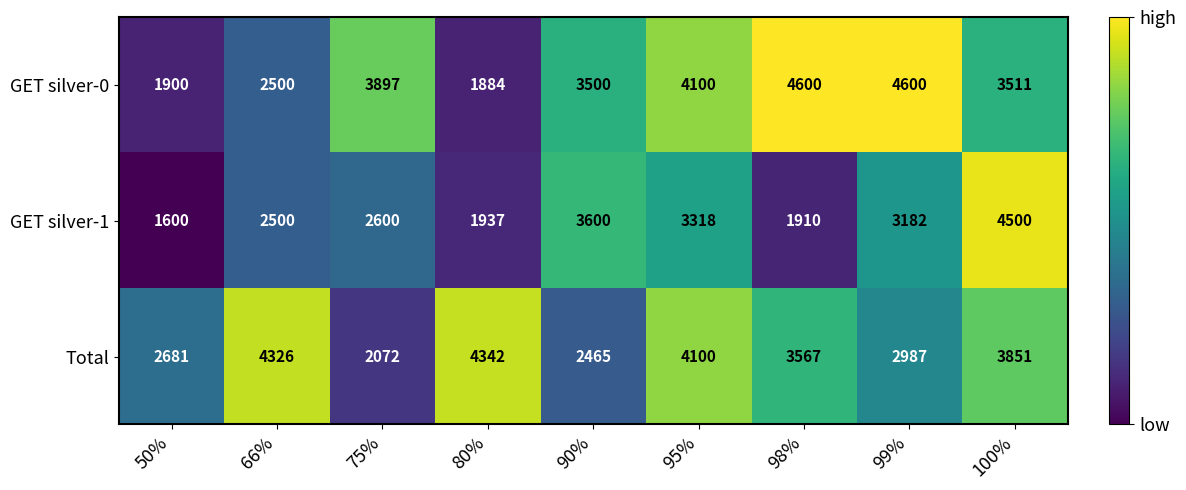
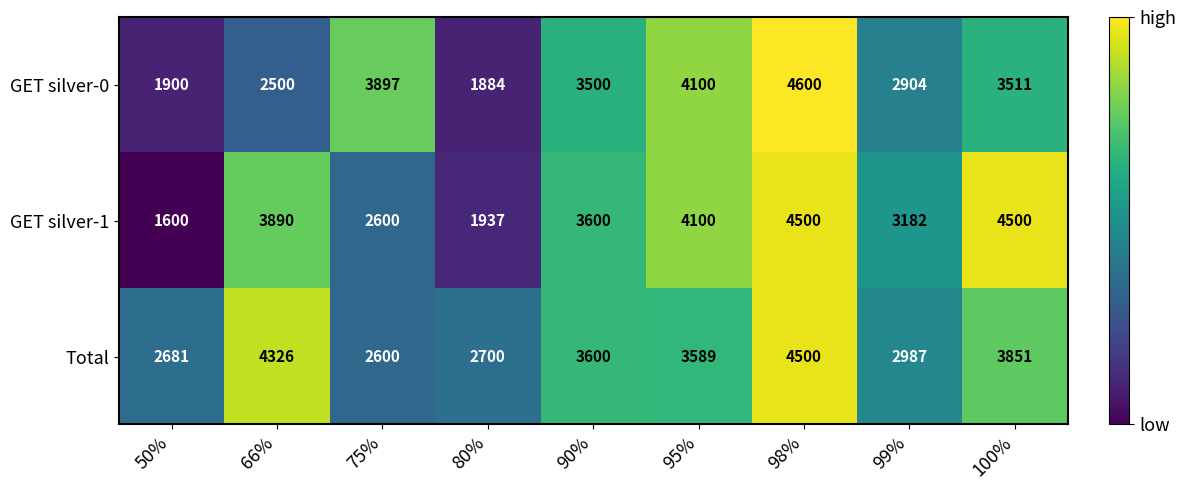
GET silver-0, 99%: 4600 -> 2904
GET silver-1, 66%: 2500 -> 3890
GET silver-1, 95%: 3318 -> 4100
GET silver-1, 98%: 1910 -> 4500
Total, 75%: 2072 -> 2600
Total, 80%: 4342 -> 2700
Total, 90%: 2465 -> 3600
Total, 95%: 4100 -> 3589
Total, 98%: 3567 -> 4500
